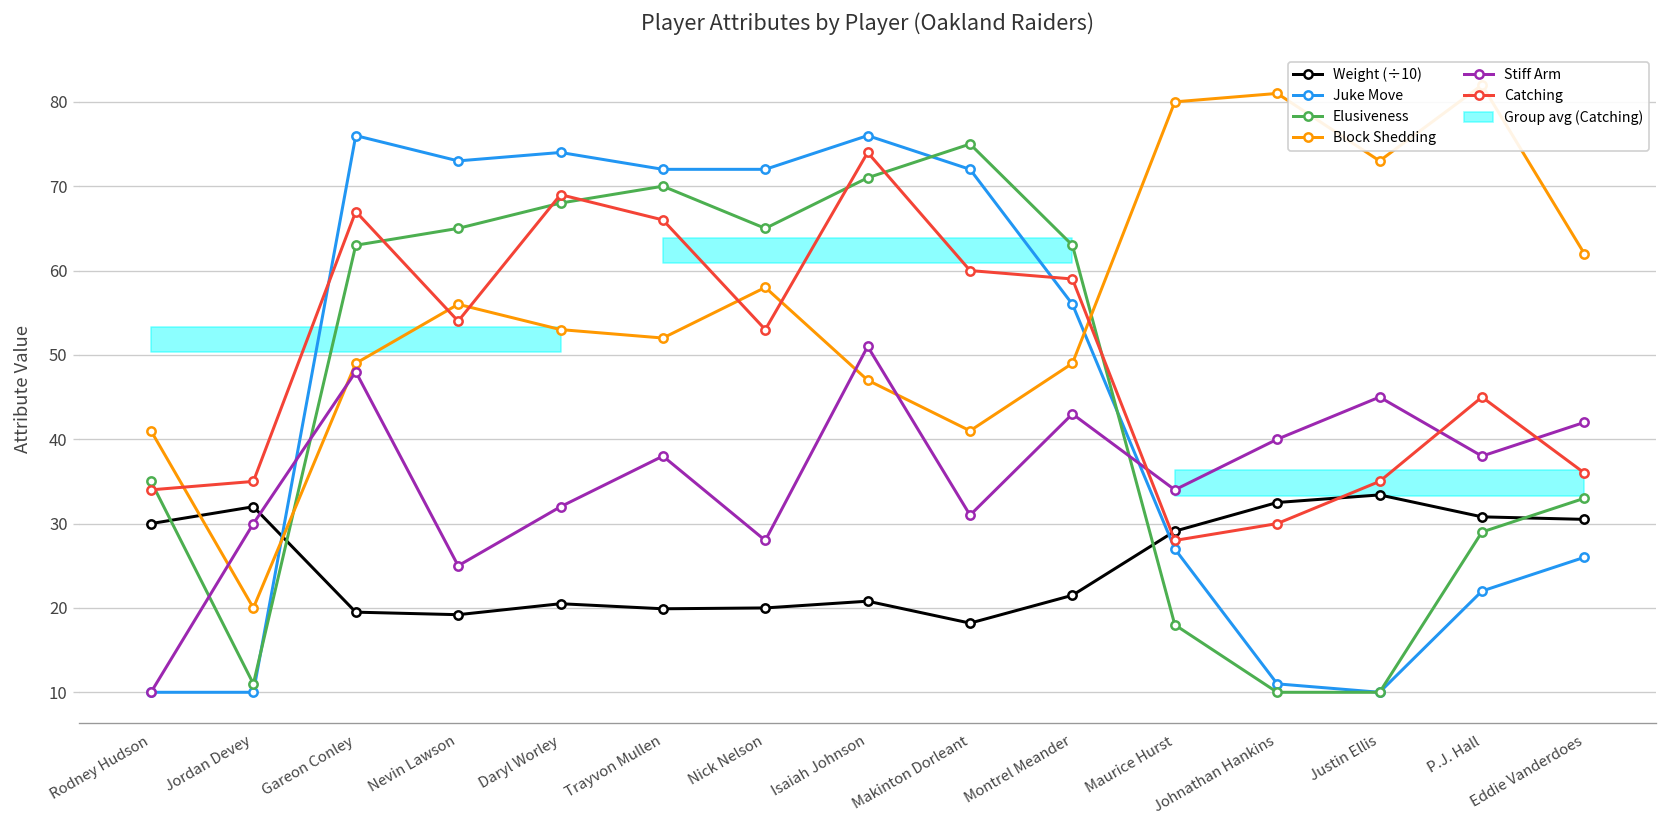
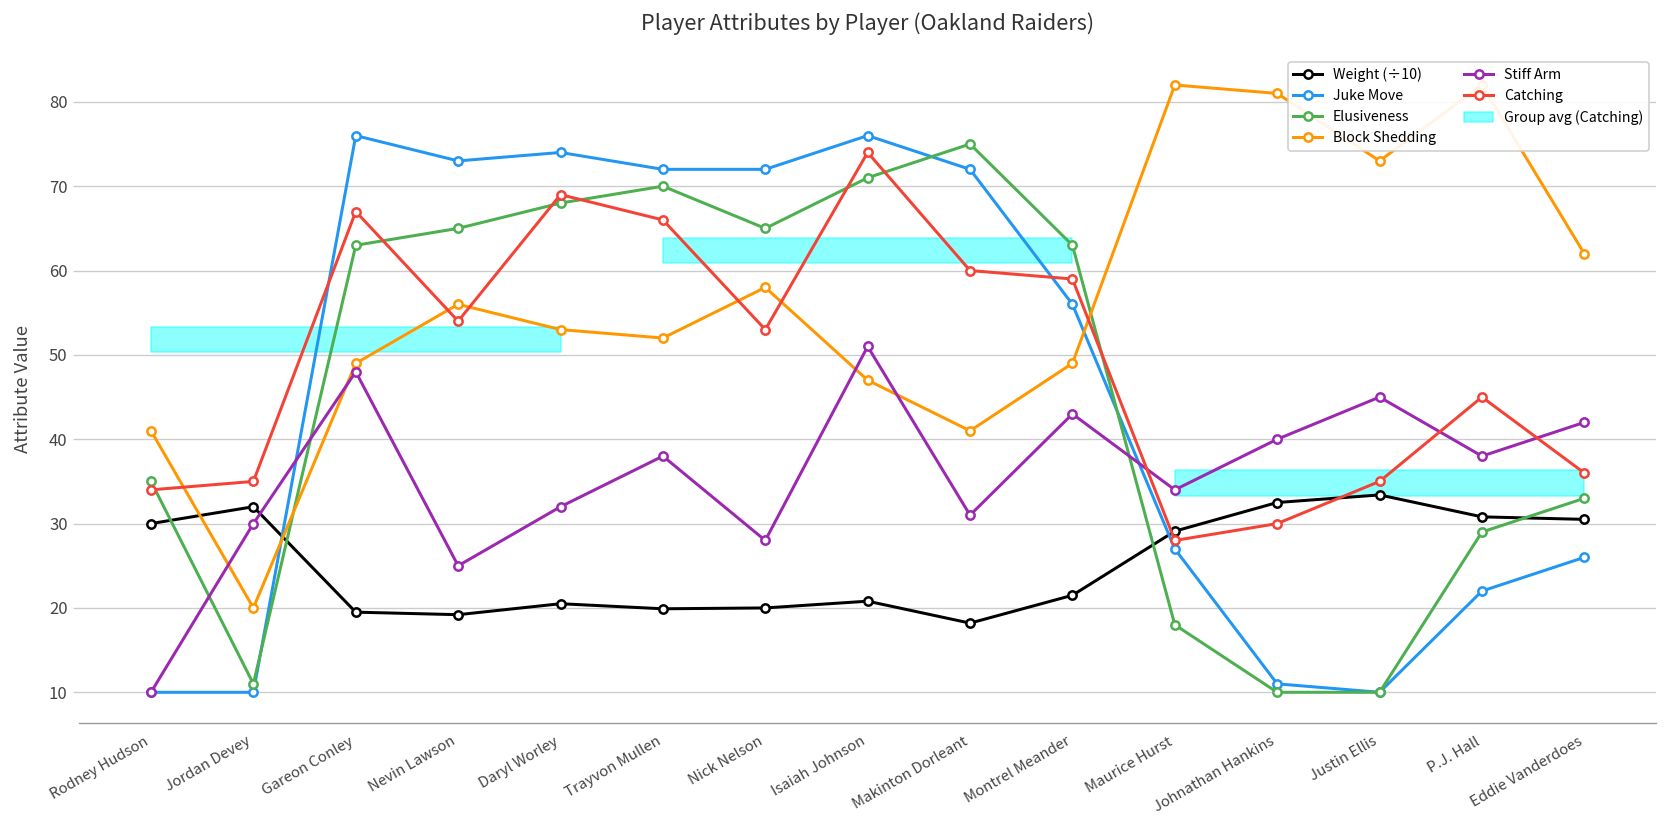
Block Shedding, Maurice Hurst: 80 -> 82
